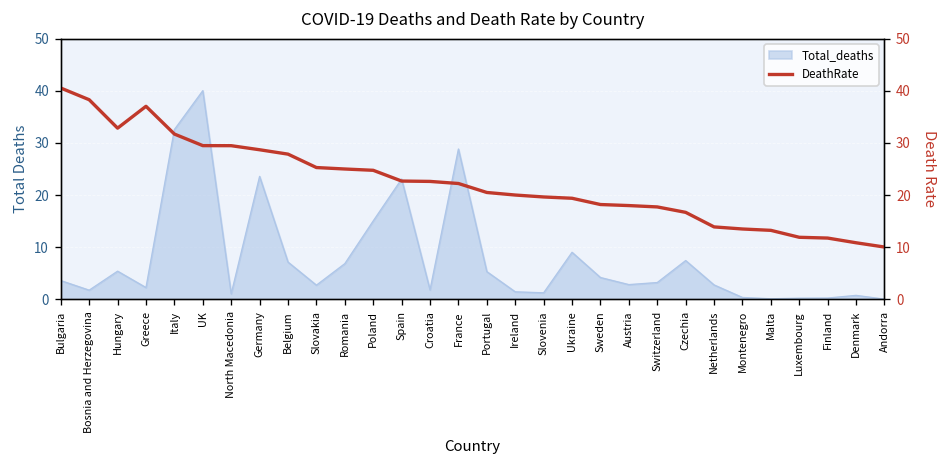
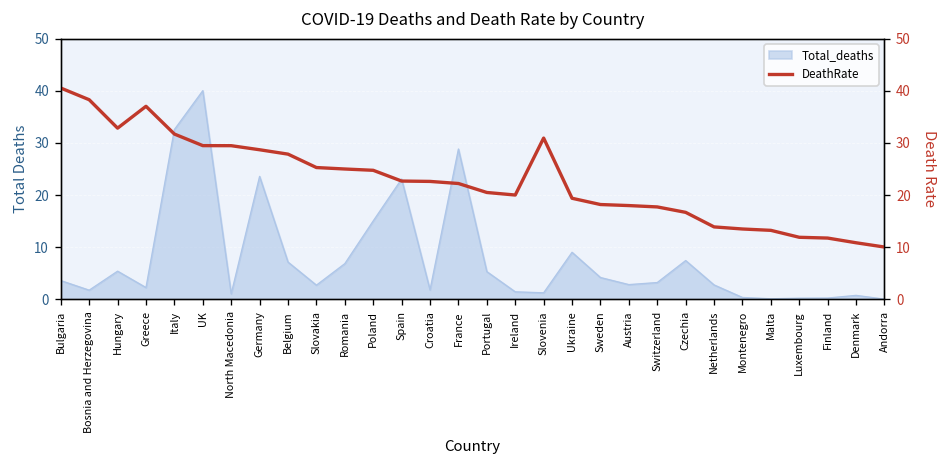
DeathRate, Slovenia: 20 -> 31
